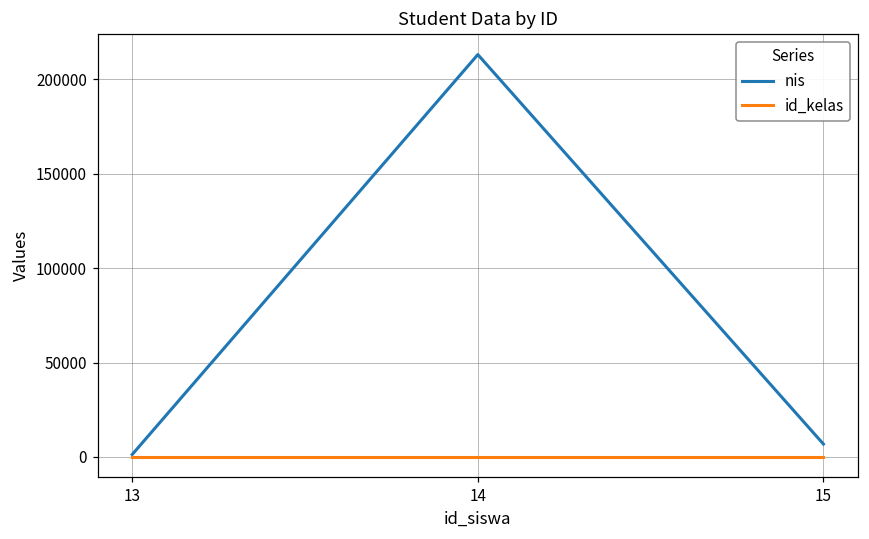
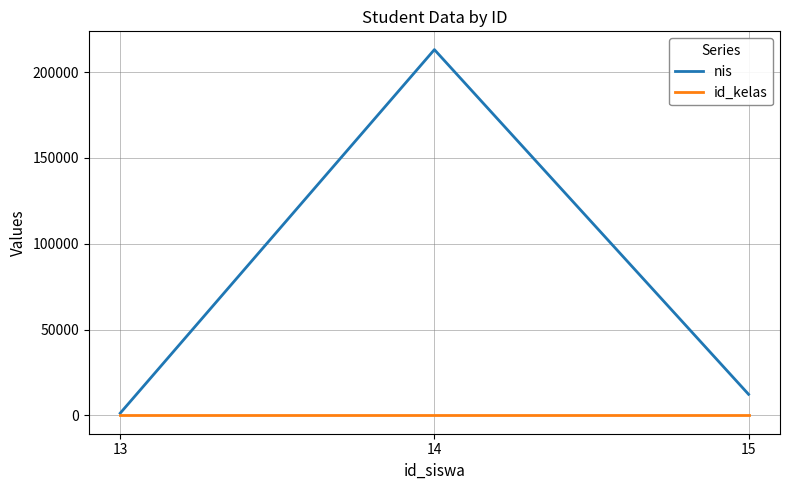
nis, 15: 7000 -> 12000
